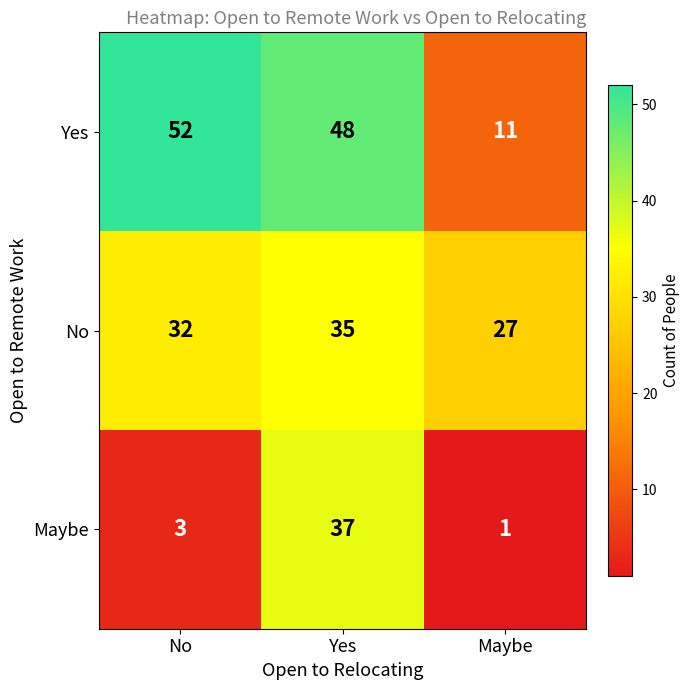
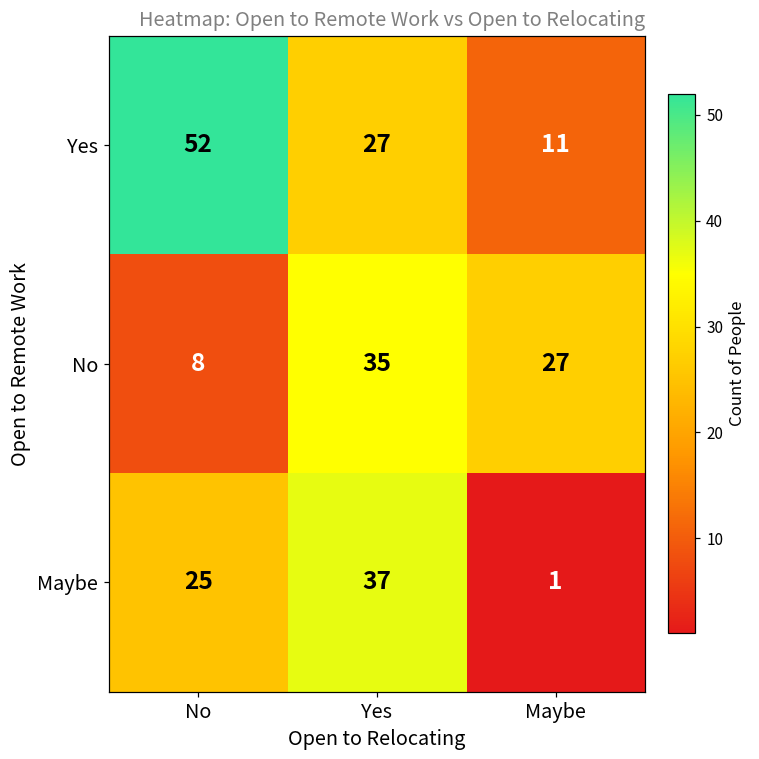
Yes, Yes: 48 -> 27
No, No: 32 -> 8
Maybe, No: 3 -> 25
